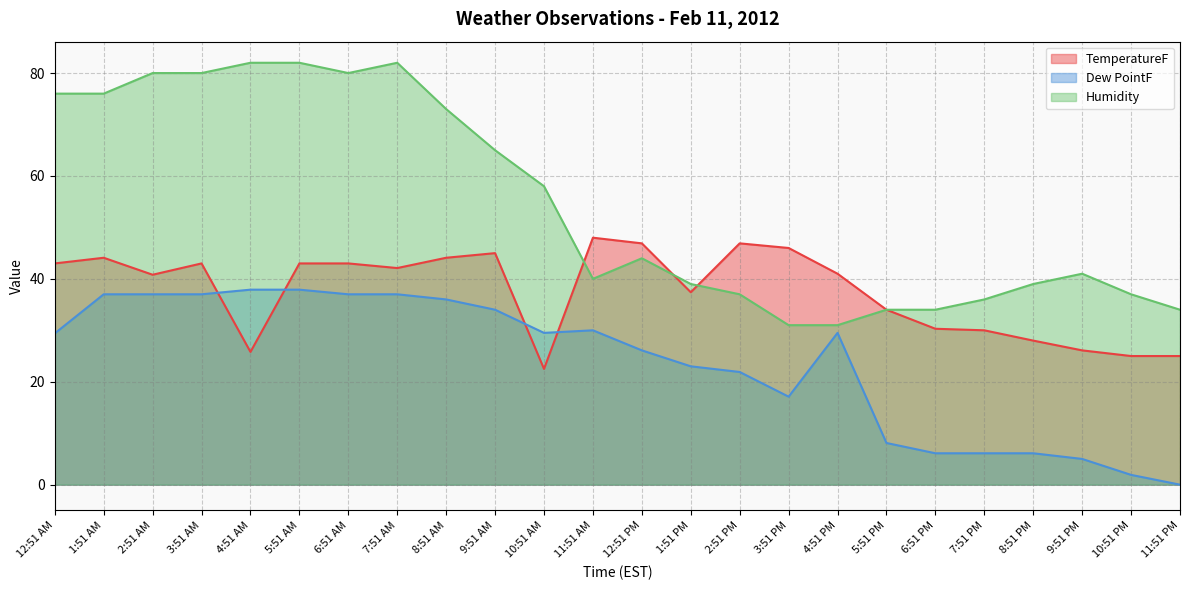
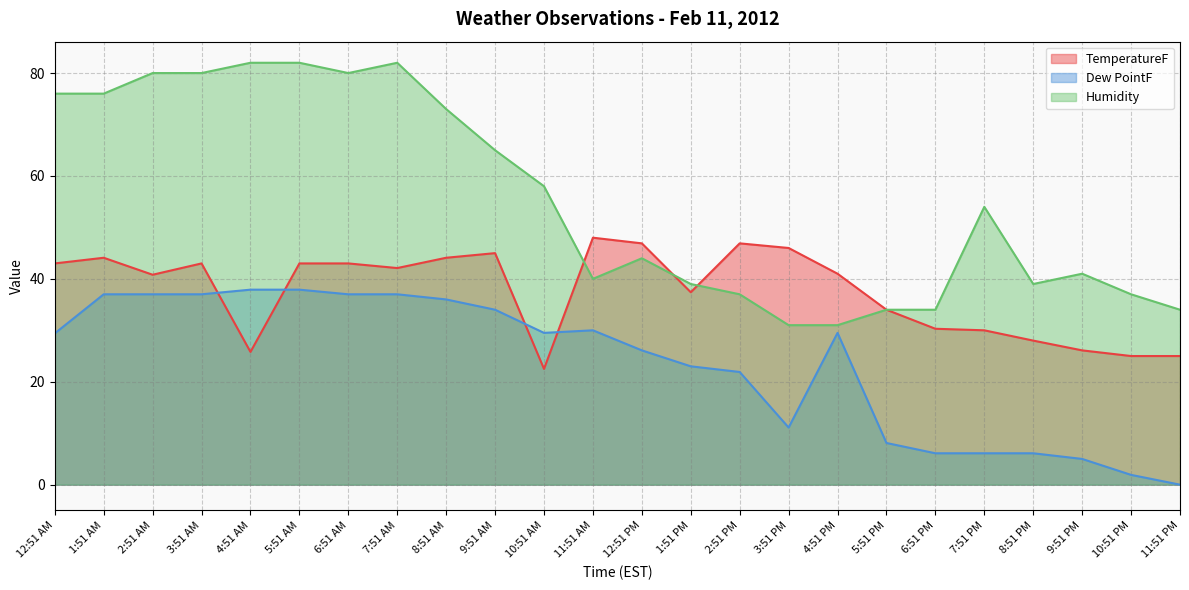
Dew PointF, 3:51 PM: 17 -> 11
Humidity, 7:51 PM: 36 -> 54
